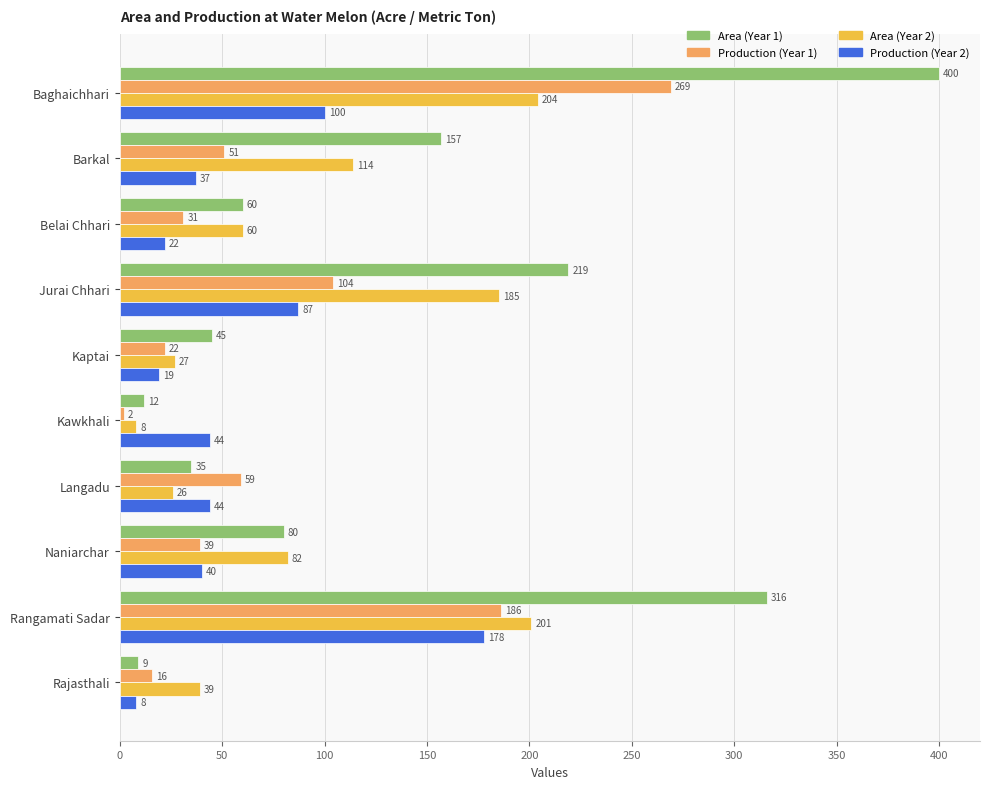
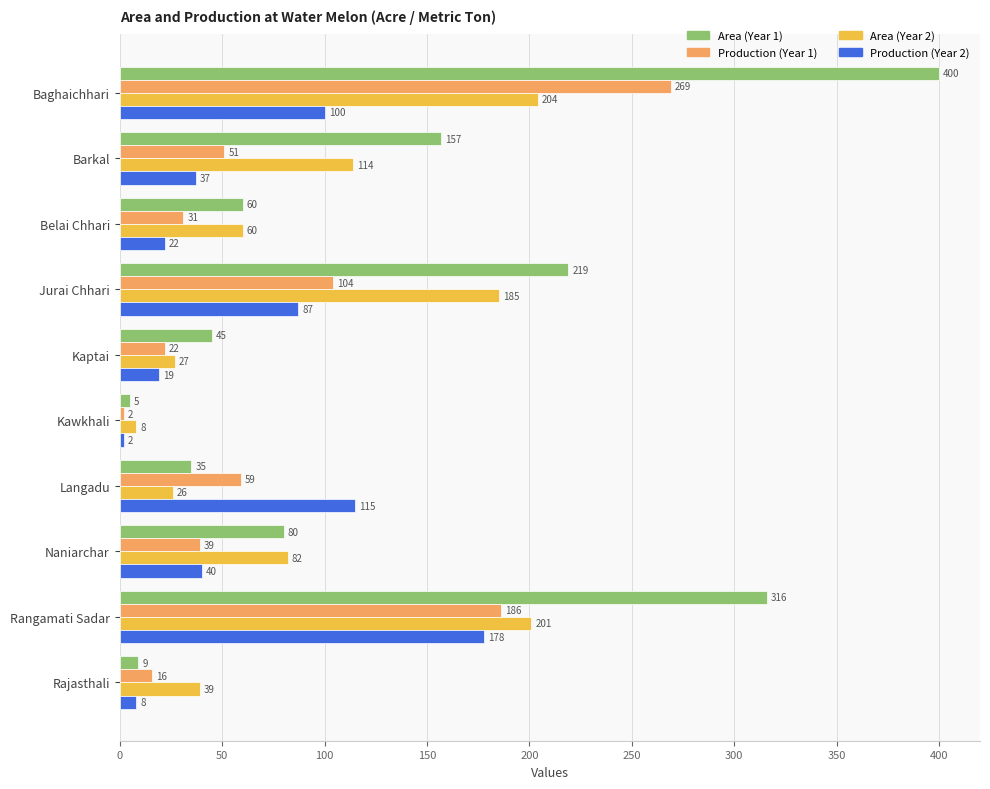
Area (Year 1), Kawkhali: 12 -> 5
Production (Year 2), Kawkhali: 44 -> 2
Production (Year 2), Langadu: 44 -> 115
